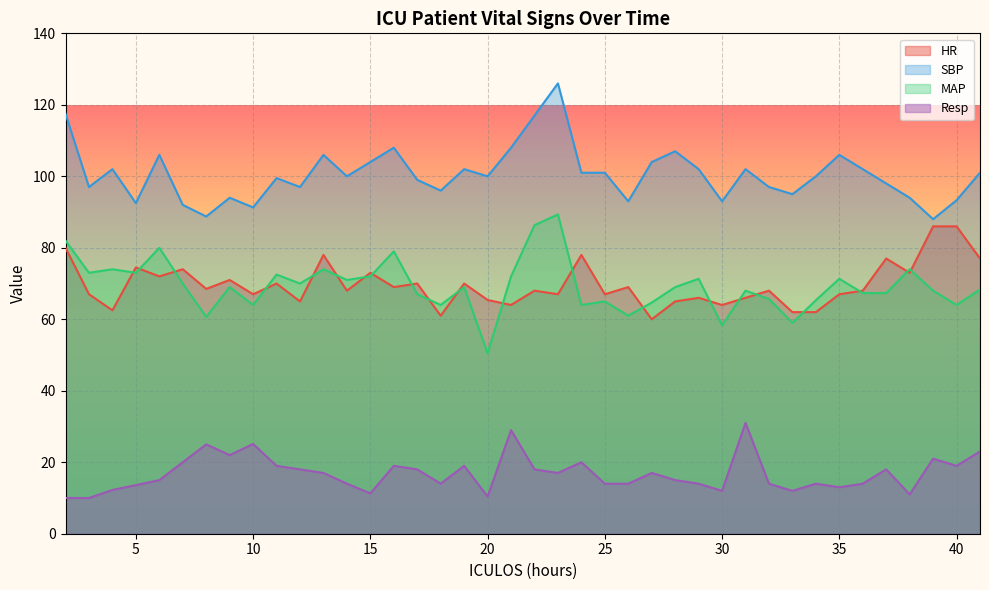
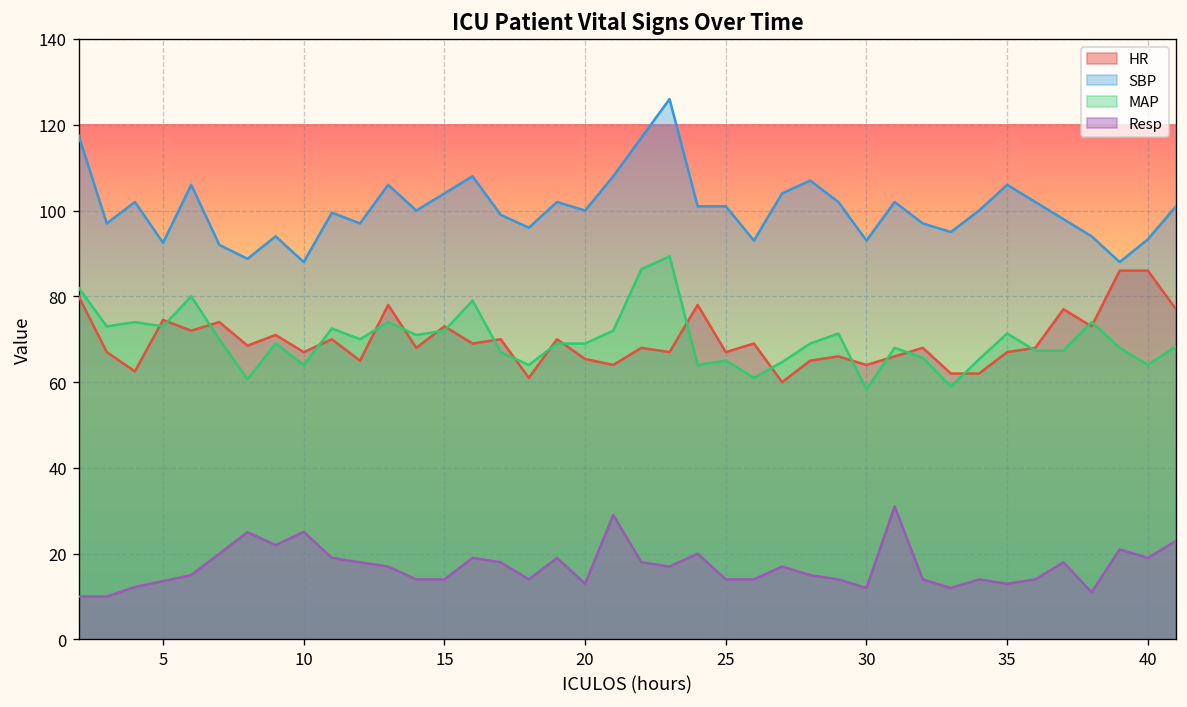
SBP, 10: 91 -> 88
Resp, 15: 11 -> 14
MAP, 20: 51 -> 69
Resp, 20: 10 -> 13
